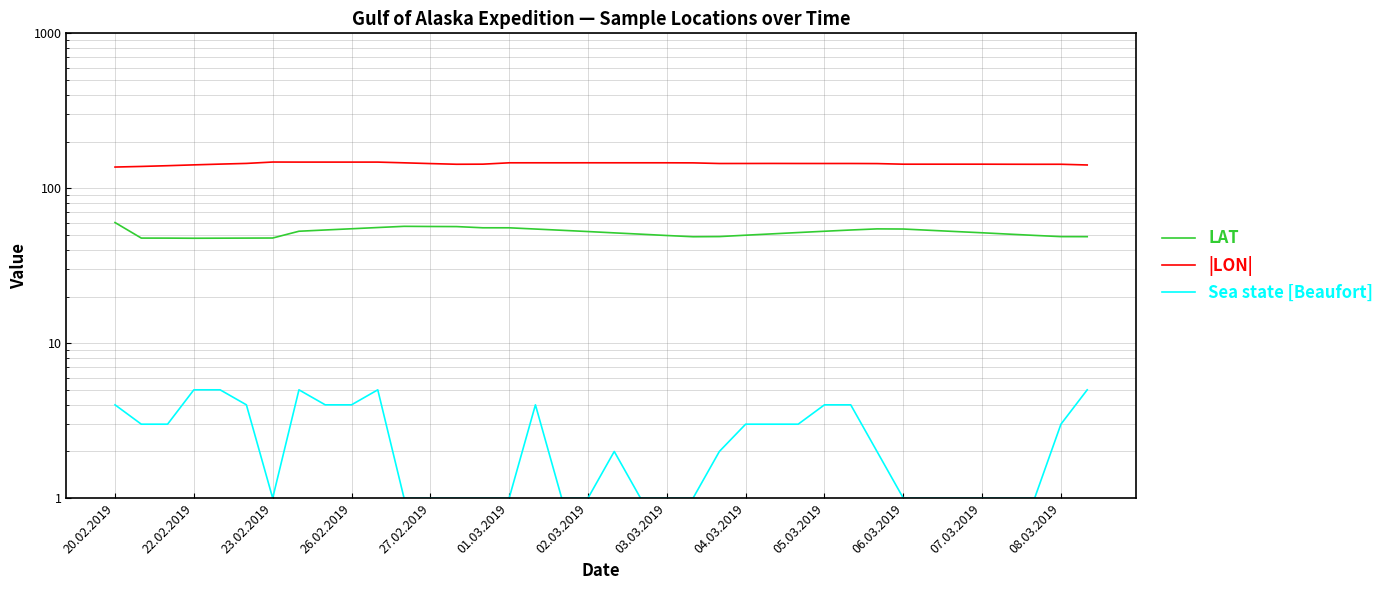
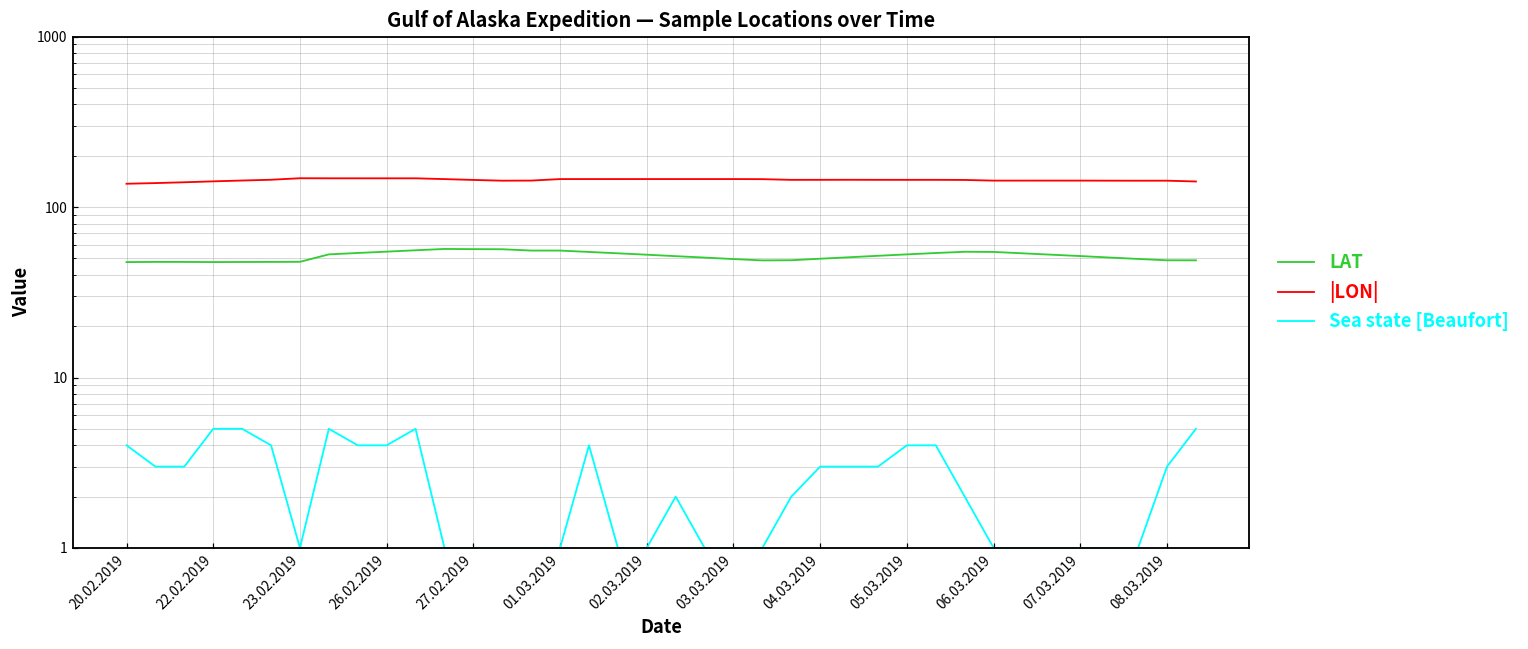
LAT, 20.02.2019: 60 -> 48
